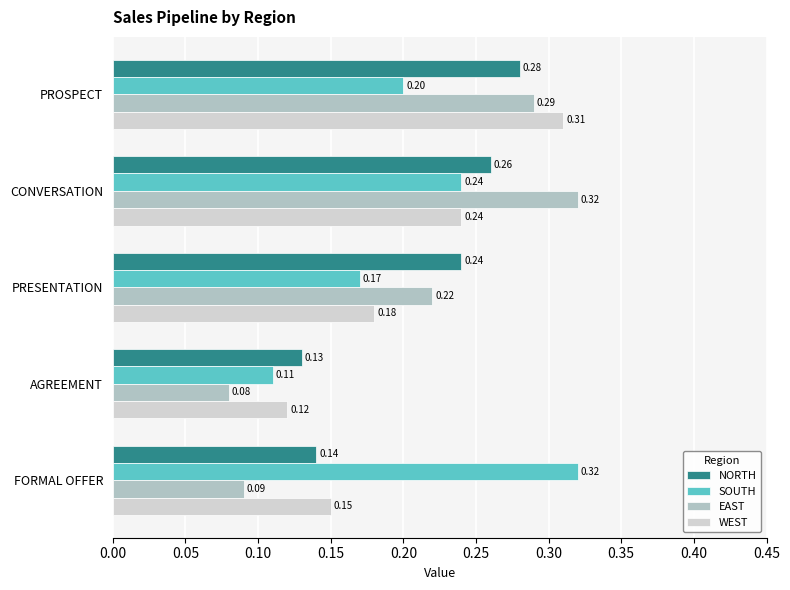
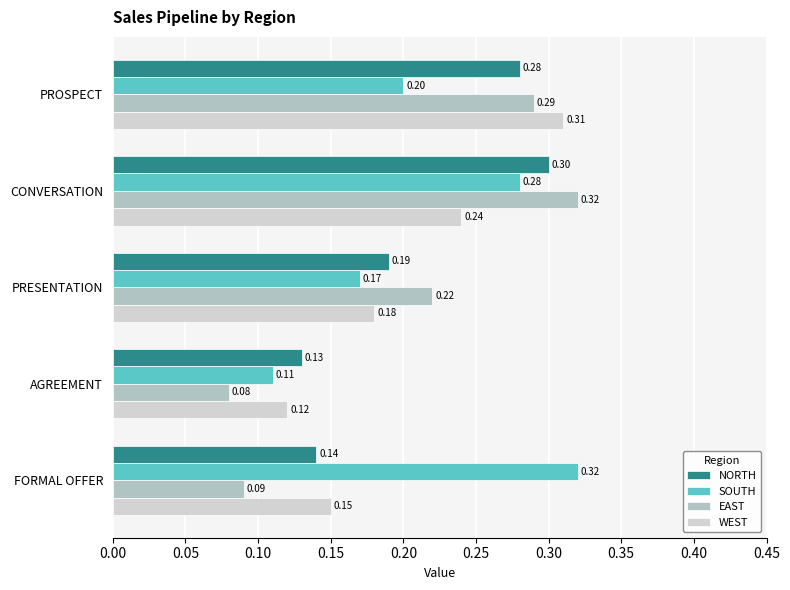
NORTH, CONVERSATION: 0.26 -> 0.30
SOUTH, CONVERSATION: 0.24 -> 0.28
NORTH, PRESENTATION: 0.24 -> 0.19
